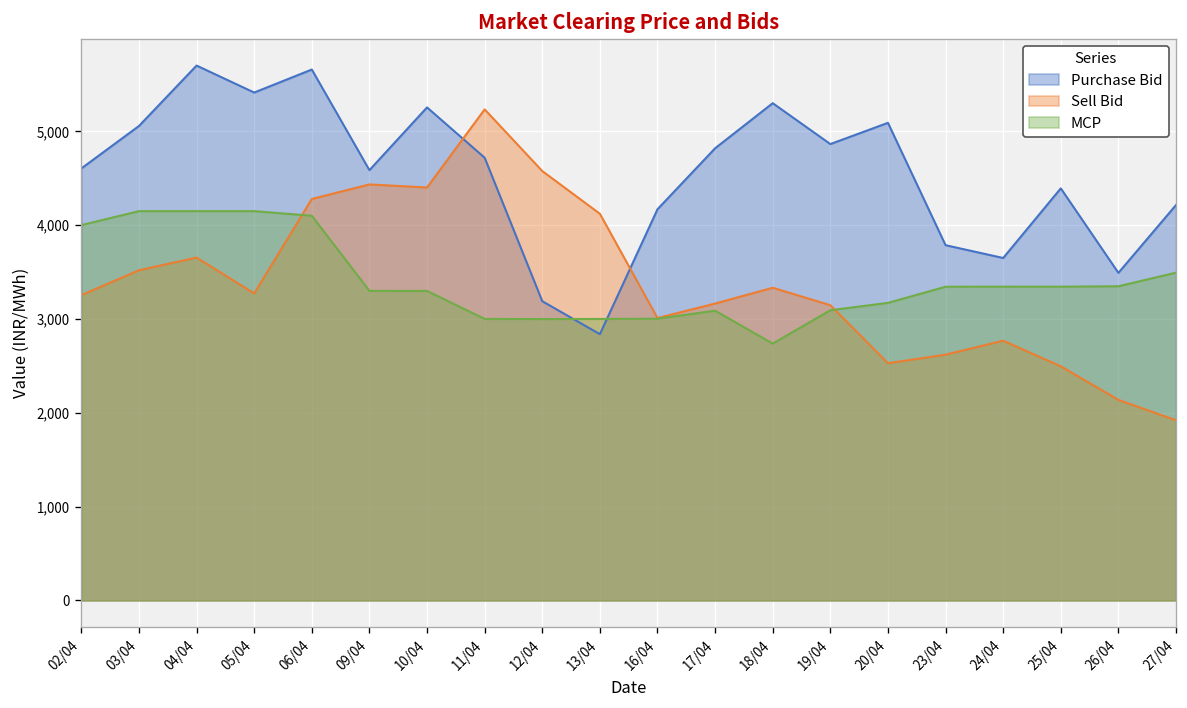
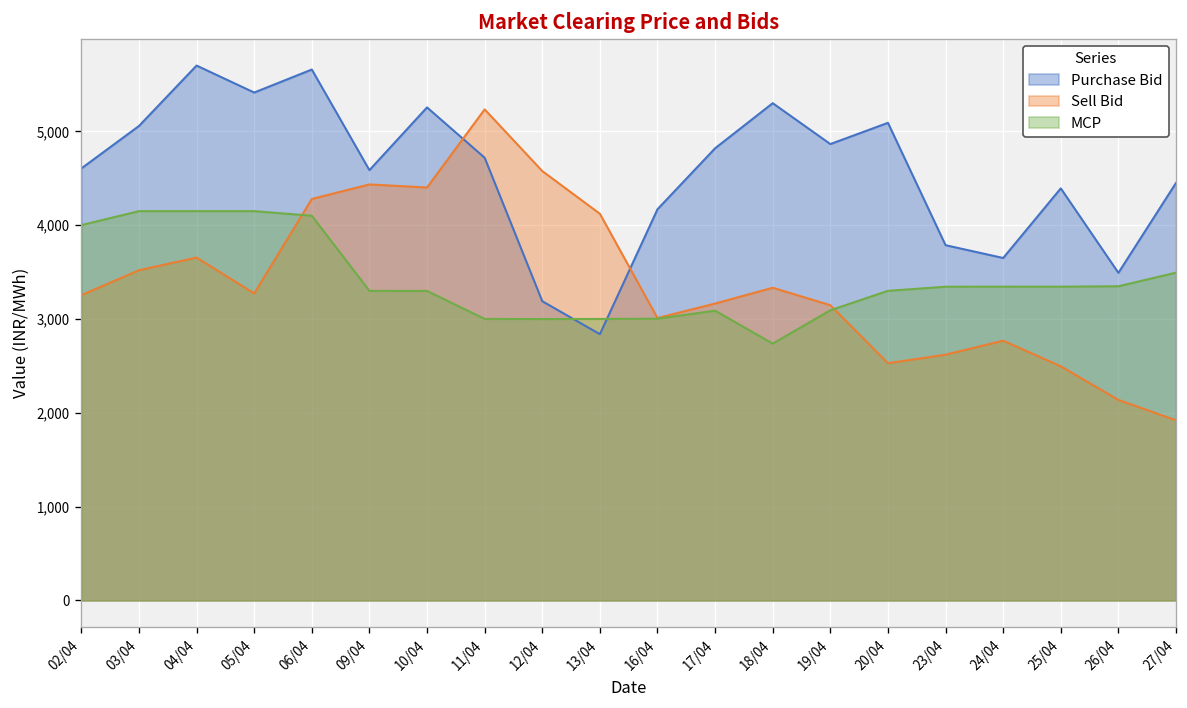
MCP, 20/04: 3,200 -> 3,300
Purchase Bid, 27/04: 4,200 -> 4,500
